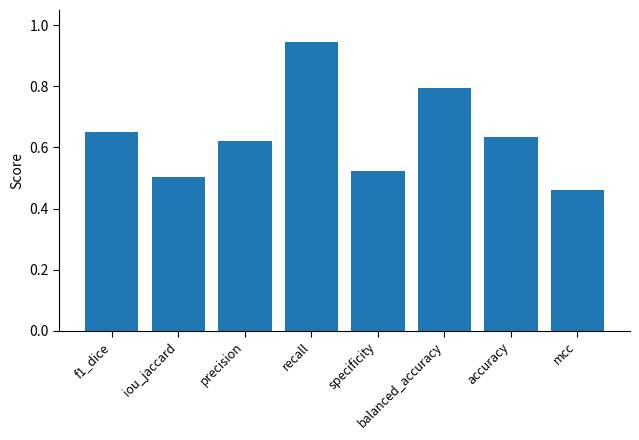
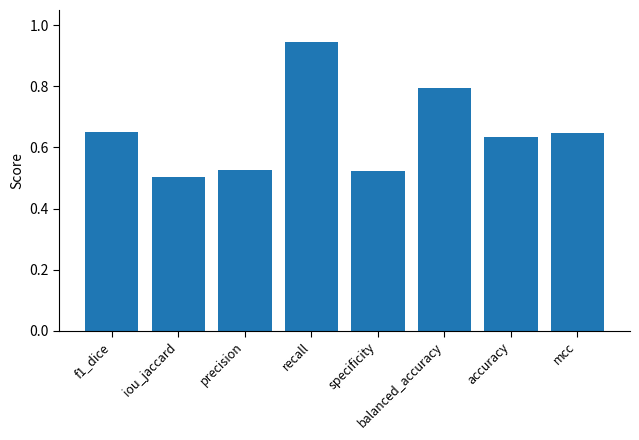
precision: 0.62 -> 0.53
mcc: 0.46 -> 0.65
